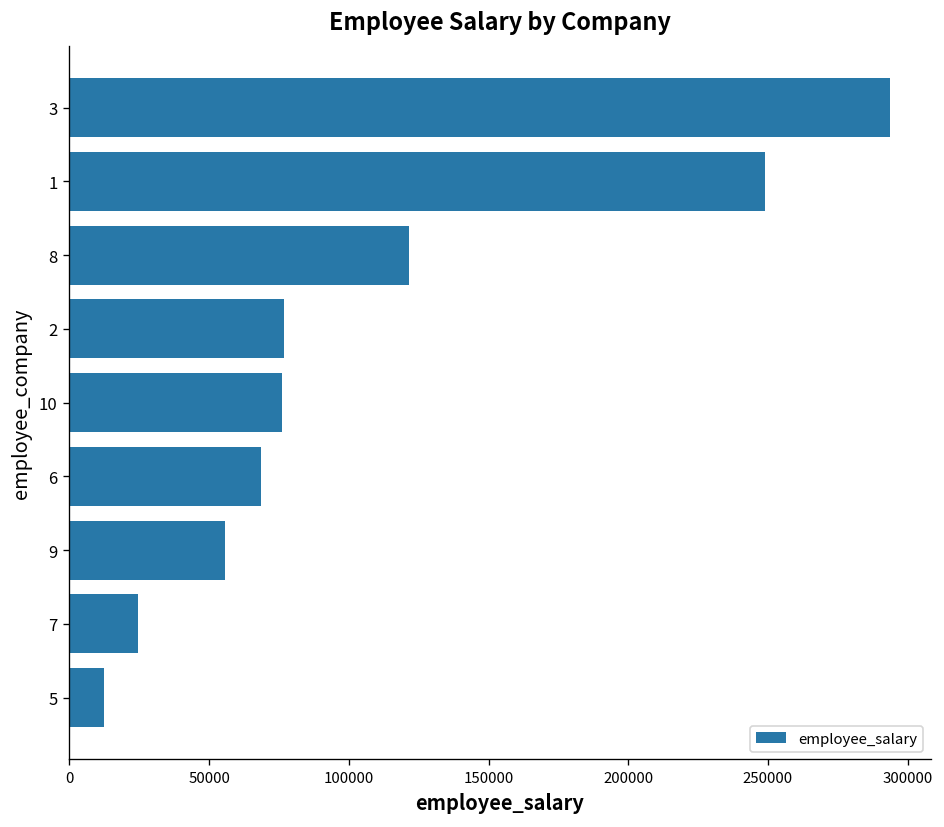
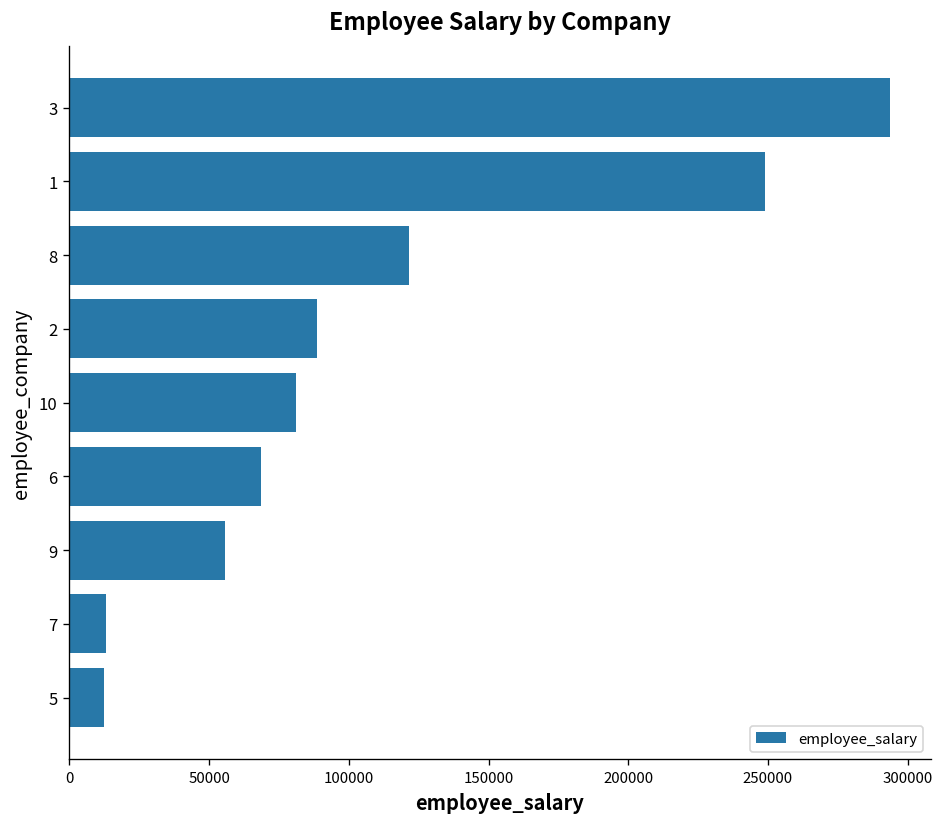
2: 77000 -> 89000
10: 76000 -> 81000
7: 25000 -> 13000
